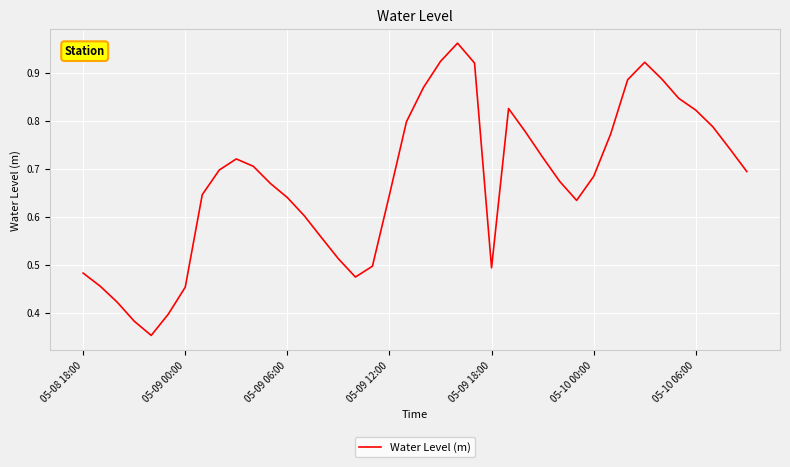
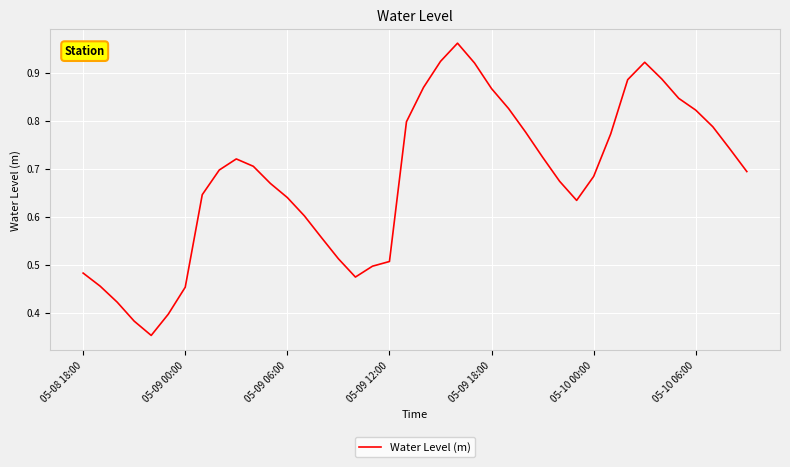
05-09 12:00: 0.65 -> 0.51
05-09 18:00: 0.49 -> 0.87
